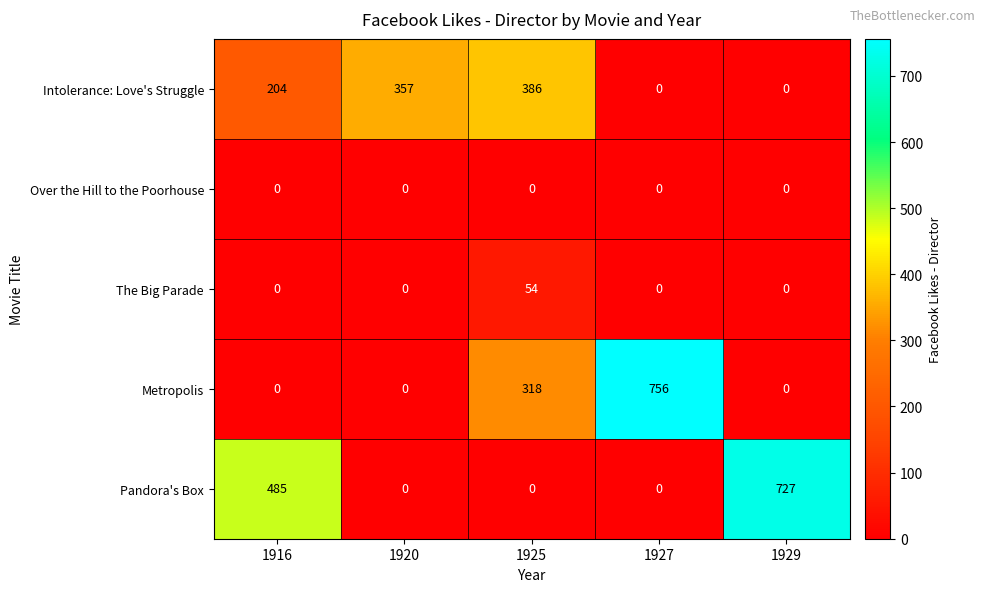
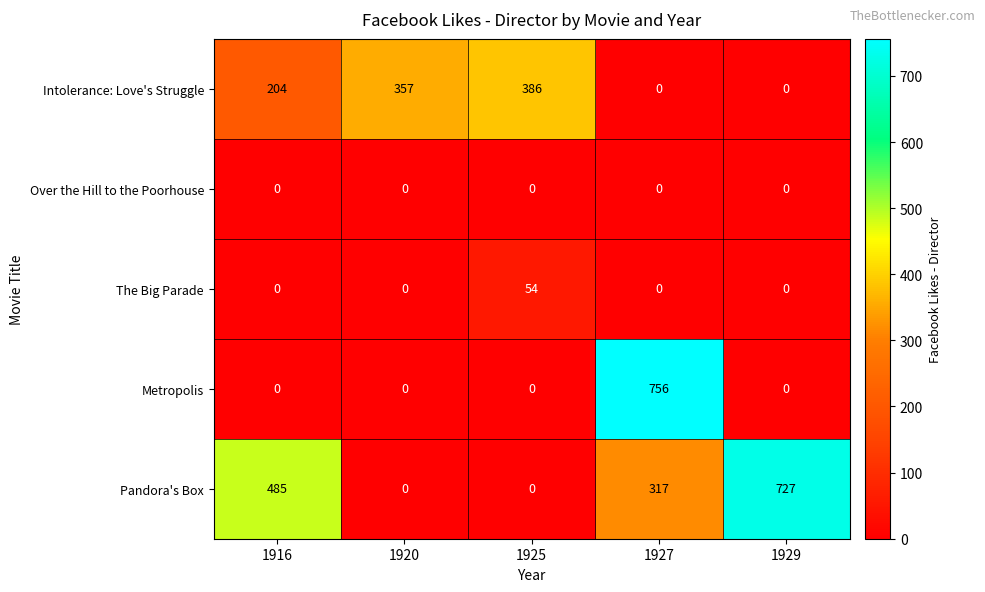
Metropolis, 1925: 318 -> 0
Pandora's Box, 1927: 0 -> 317
